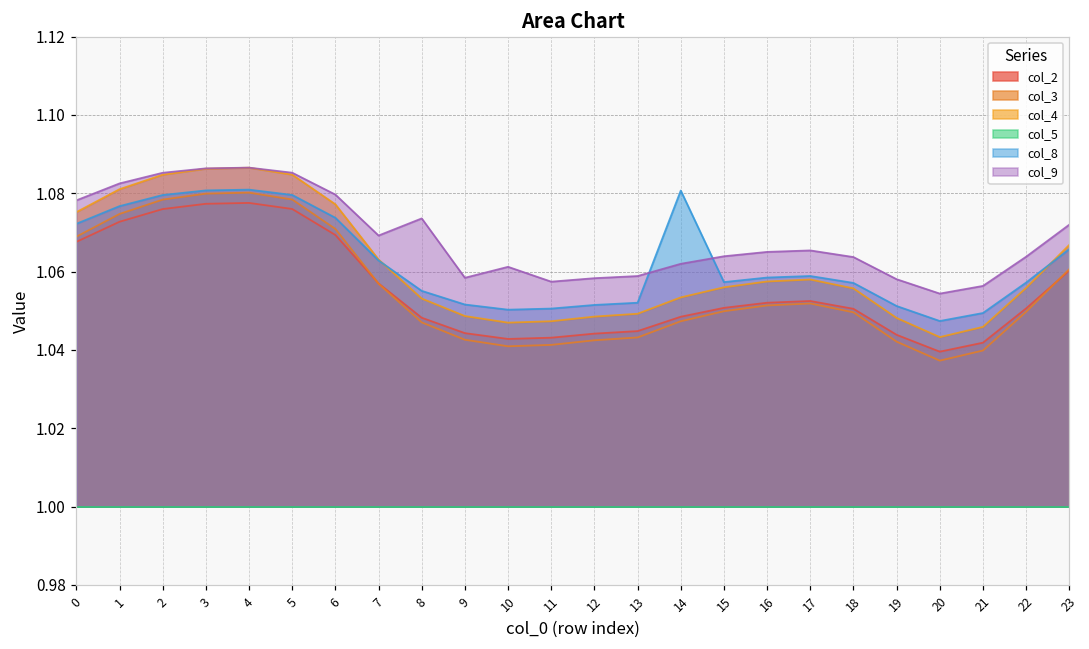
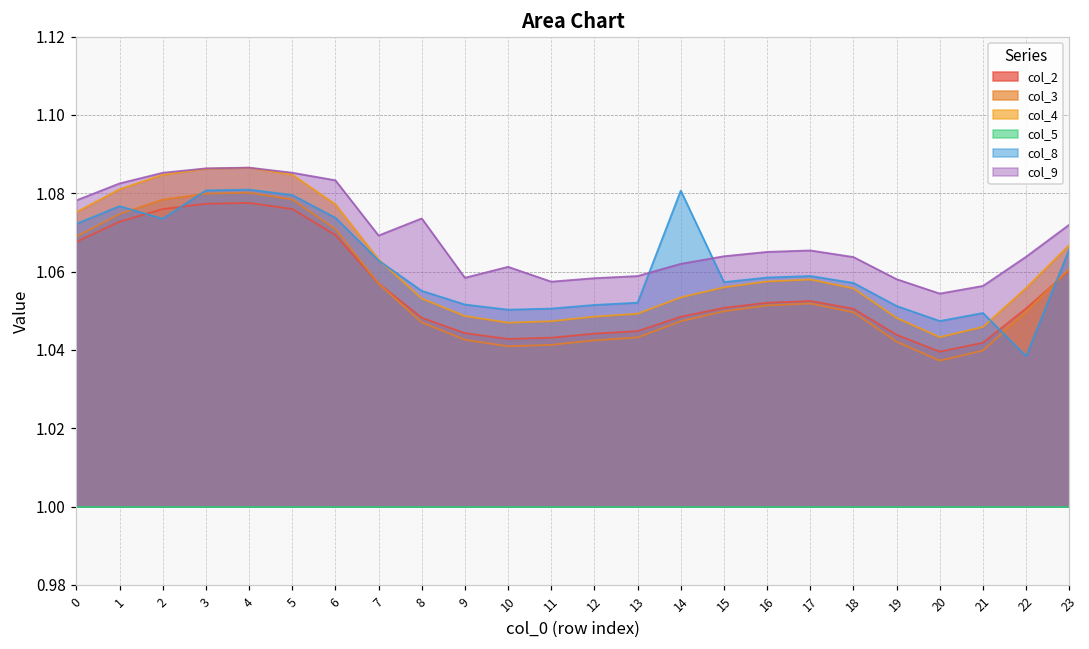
col_8, 2: 1.080 -> 1.074
col_9, 6: 1.080 -> 1.083
col_8, 22: 1.057 -> 1.038
